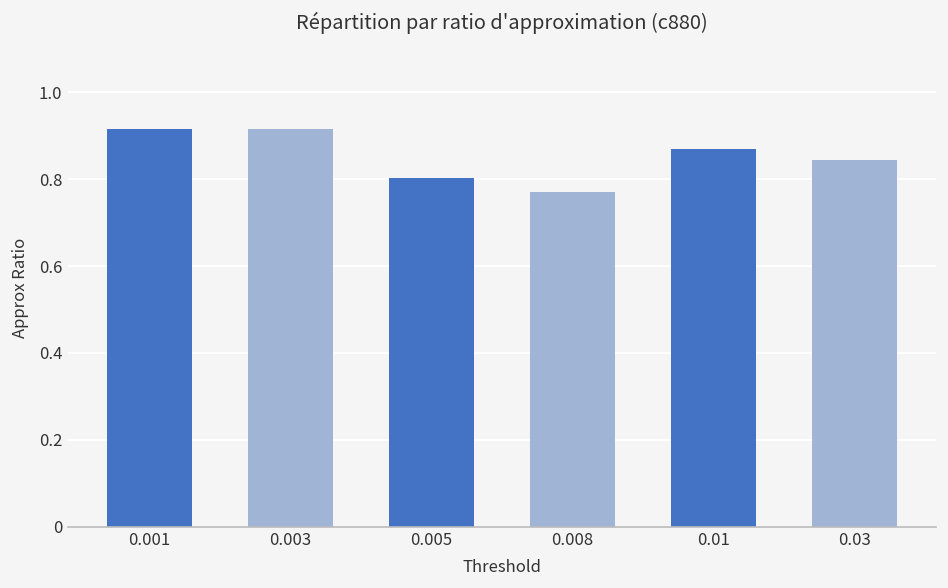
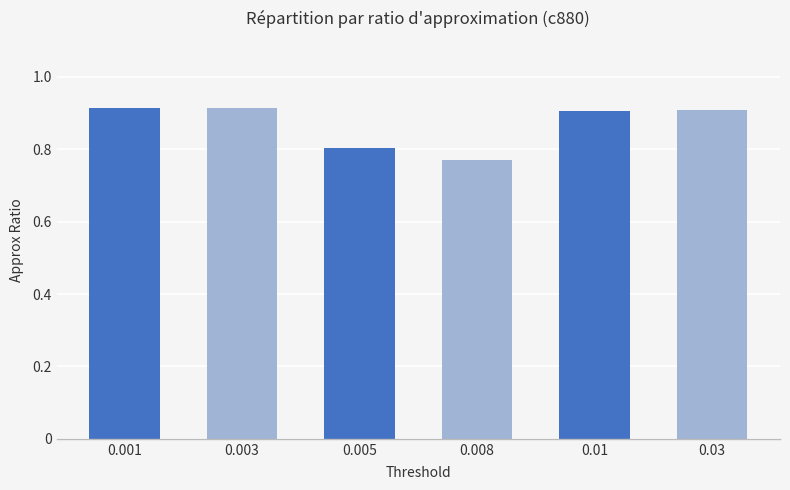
0.01: 0.87 -> 0.90
0.03: 0.84 -> 0.91
